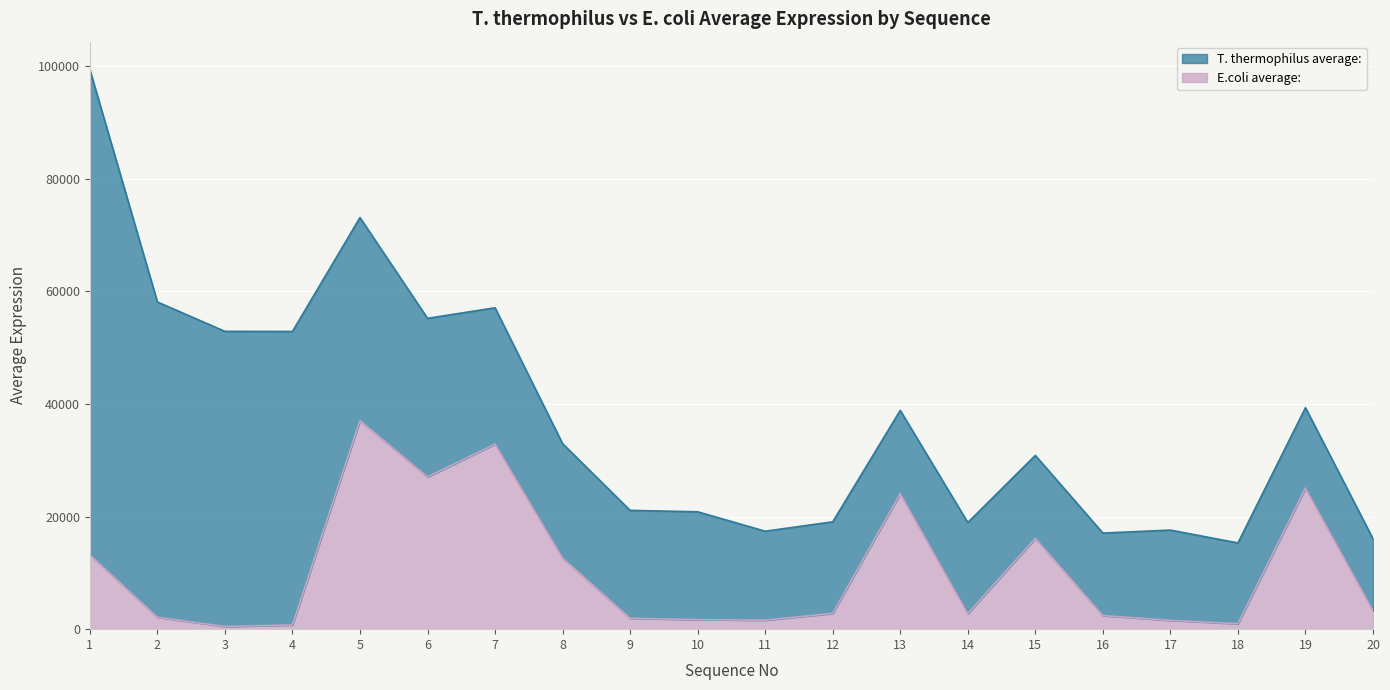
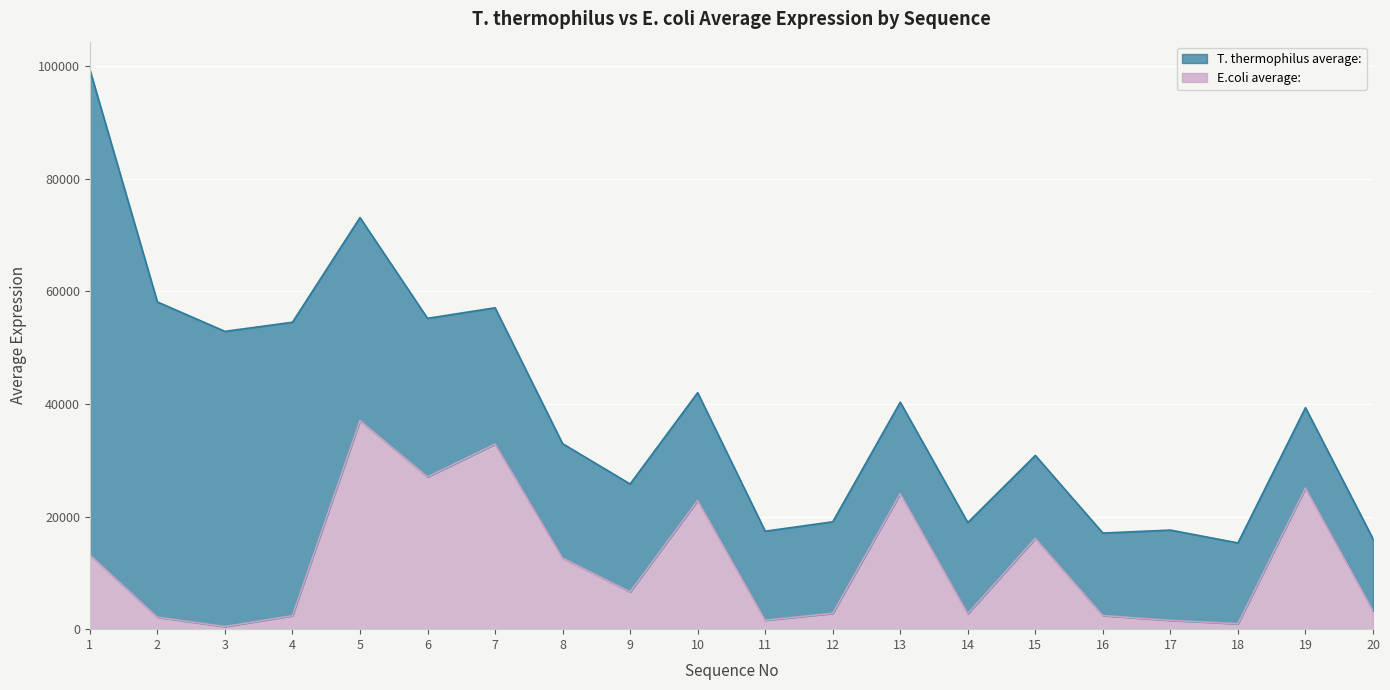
E.coli average:, 4: 1000 -> 2000
E.coli average:, 9: 2000 -> 7000
E.coli average:, 10: 2000 -> 23000
T. thermophilus average:, 13: 15000 -> 16000
